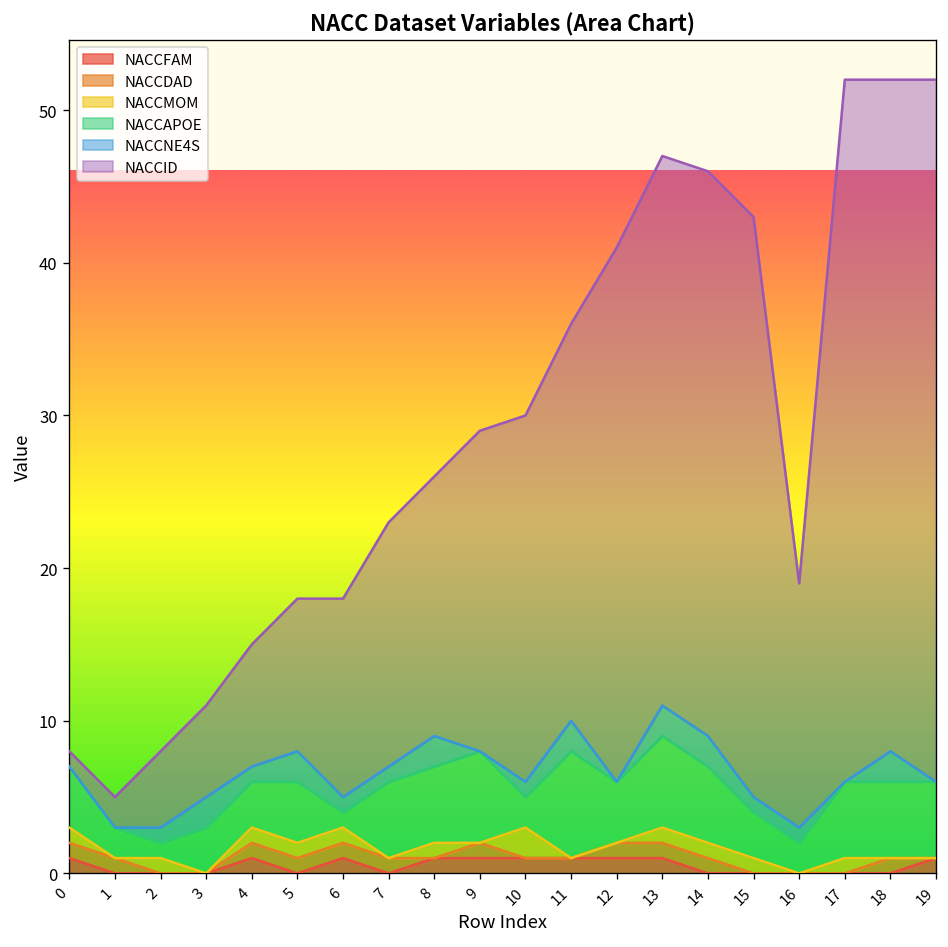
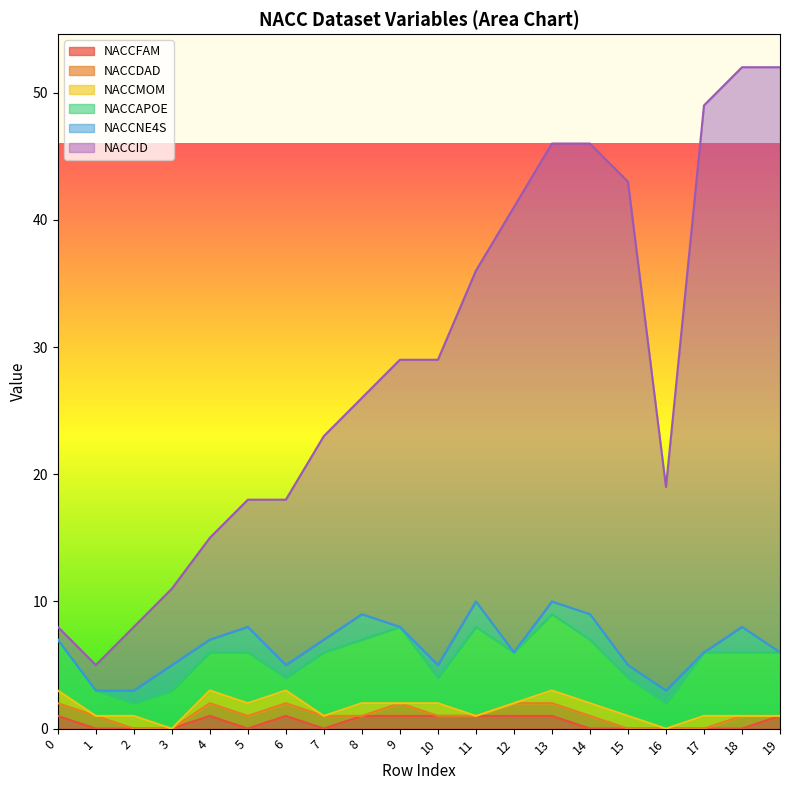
NACCMOM, 10: 2 -> 1
NACCNE4S, 13: 2 -> 1
NACCID, 17: 46 -> 43
